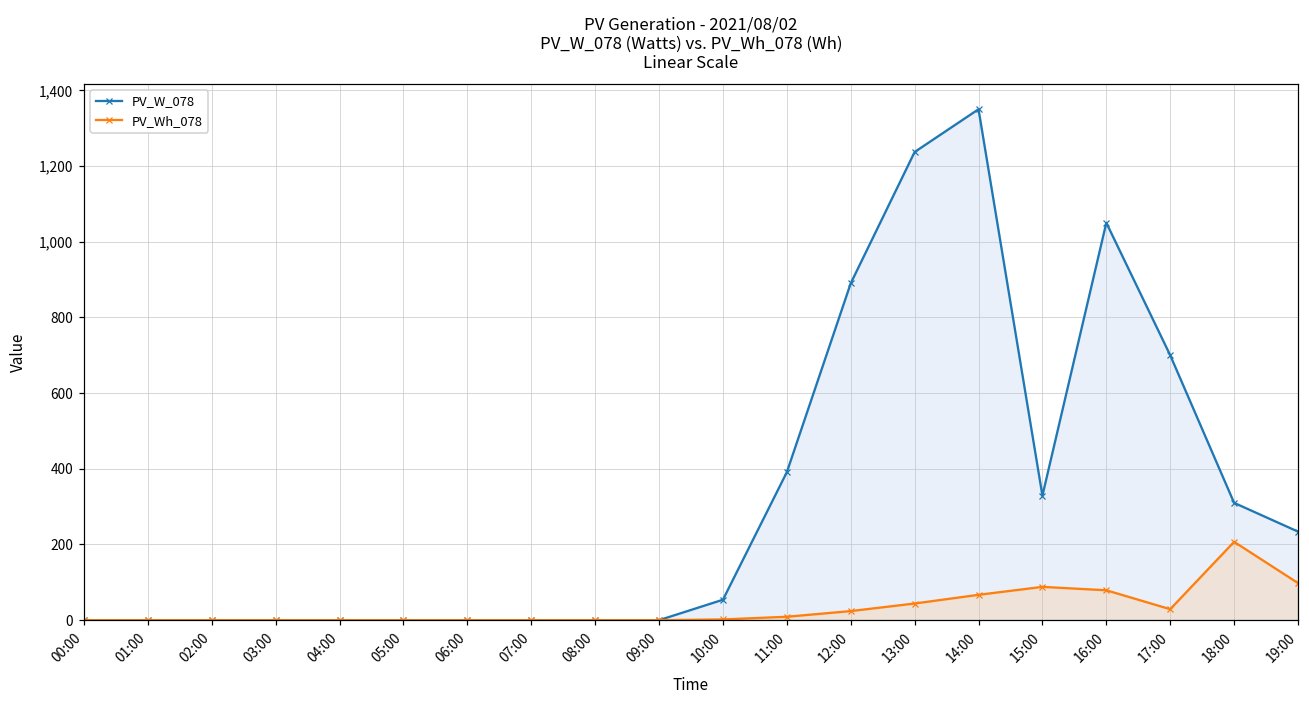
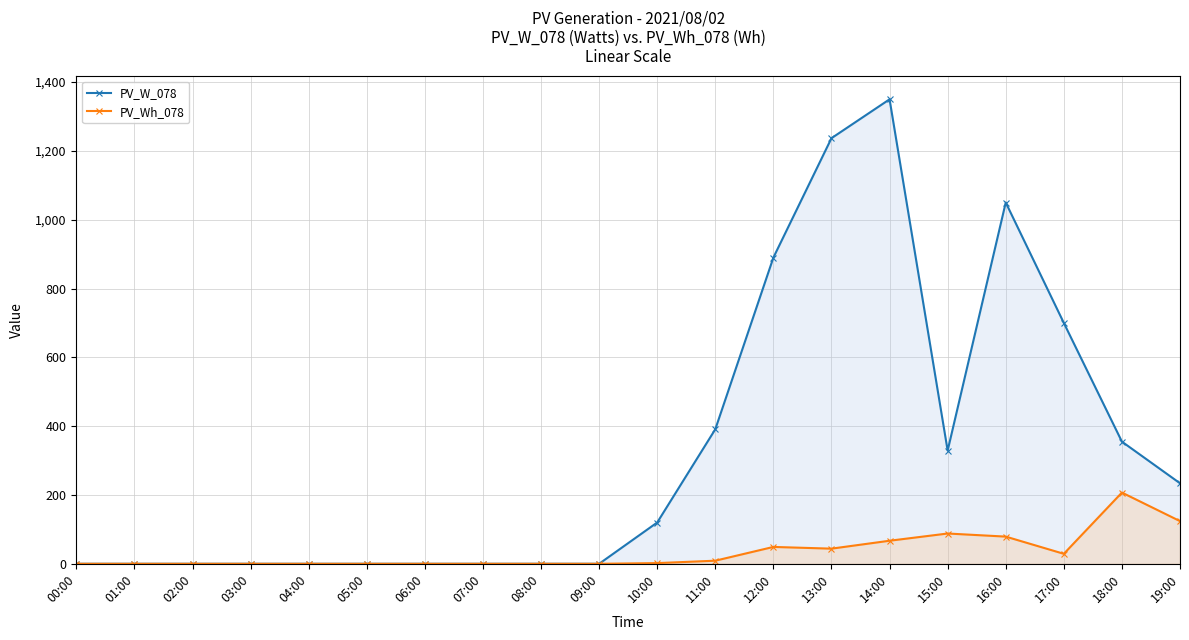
PV_W_078, 10:00: 50 -> 120
PV_Wh_078, 12:00: 20 -> 50
PV_W_078, 18:00: 310 -> 360
PV_Wh_078, 19:00: 100 -> 120
